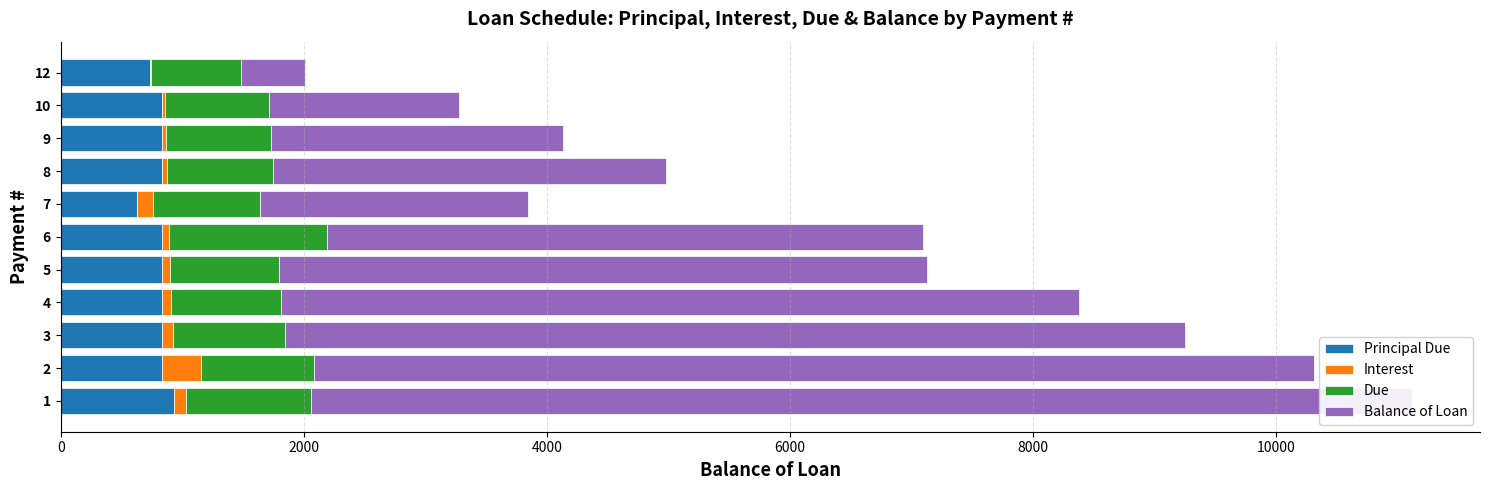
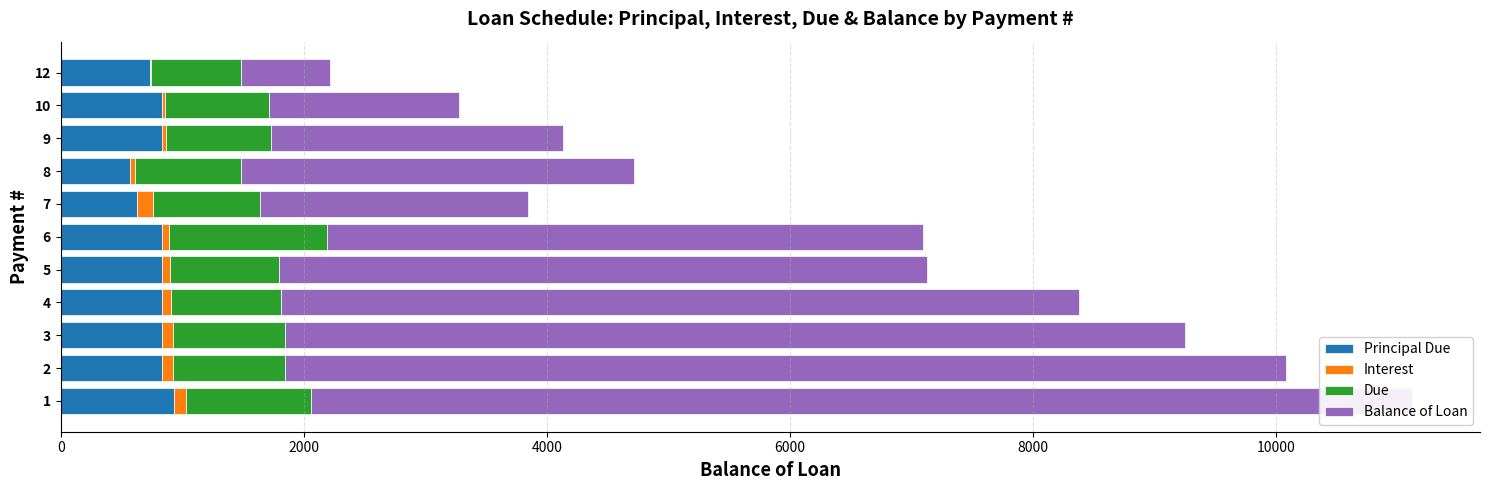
Balance of Loan, 12: 530 -> 730
Principal Due, 8: 830 -> 570
Interest, 2: 320 -> 90
